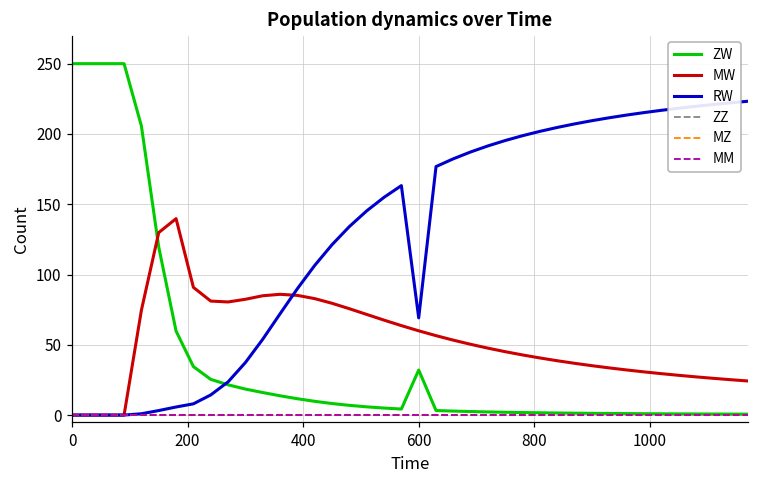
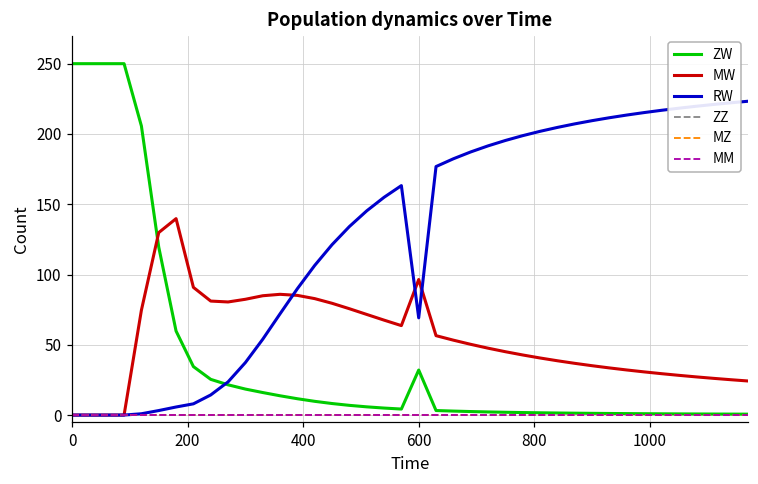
MW, 600: 60 -> 96
